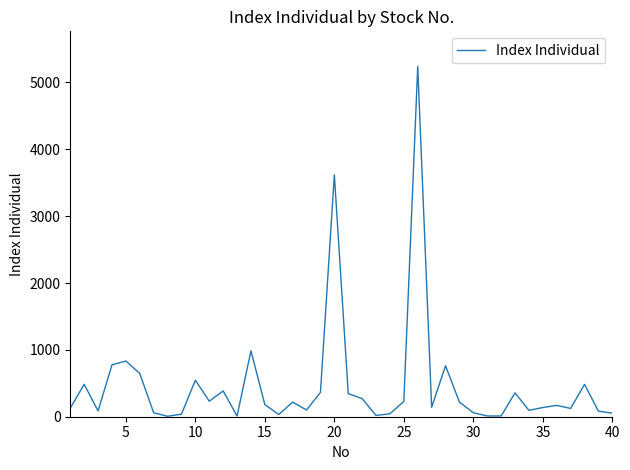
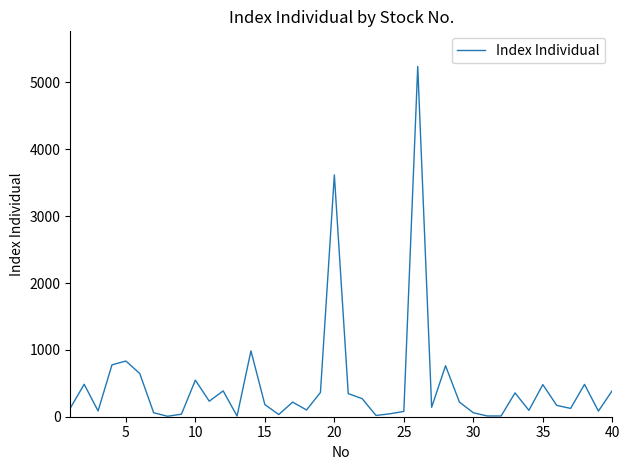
25: 200 -> 100
35: 100 -> 500
40: 100 -> 400
